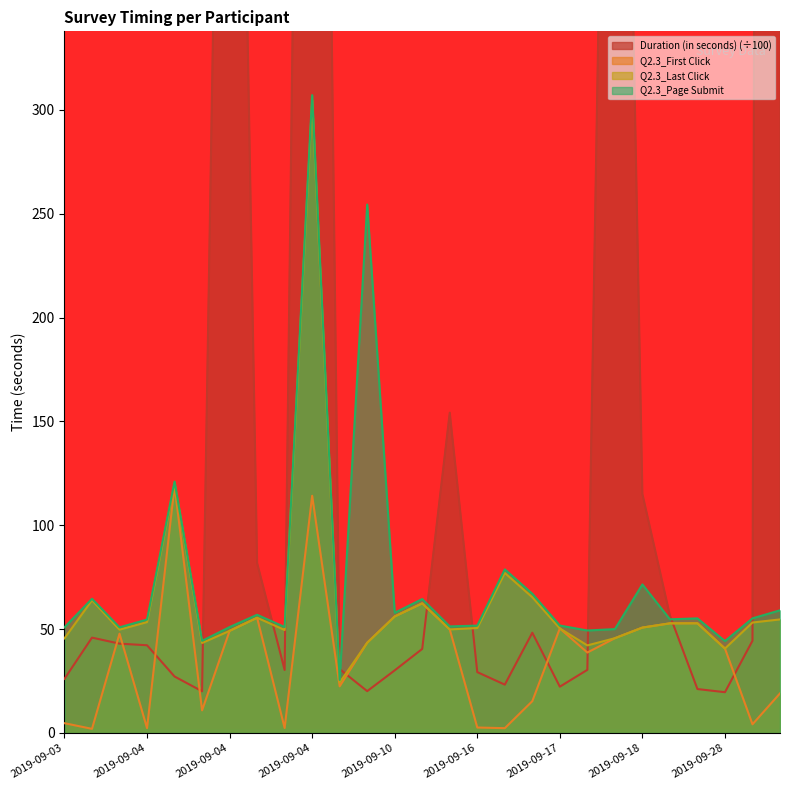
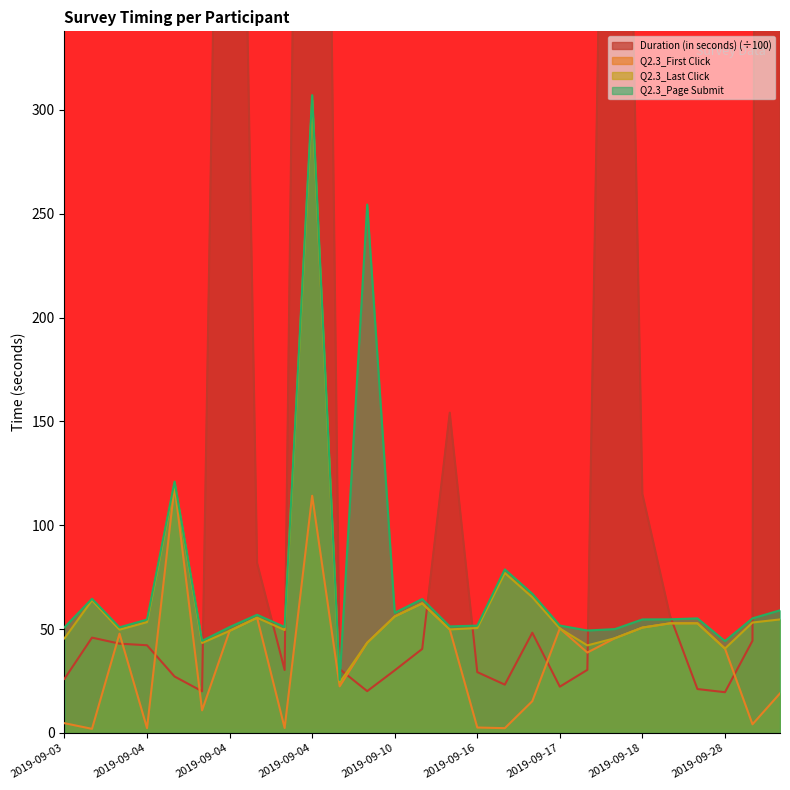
Q2.3_Page Submit, 2019-09-18: 72 -> 55
